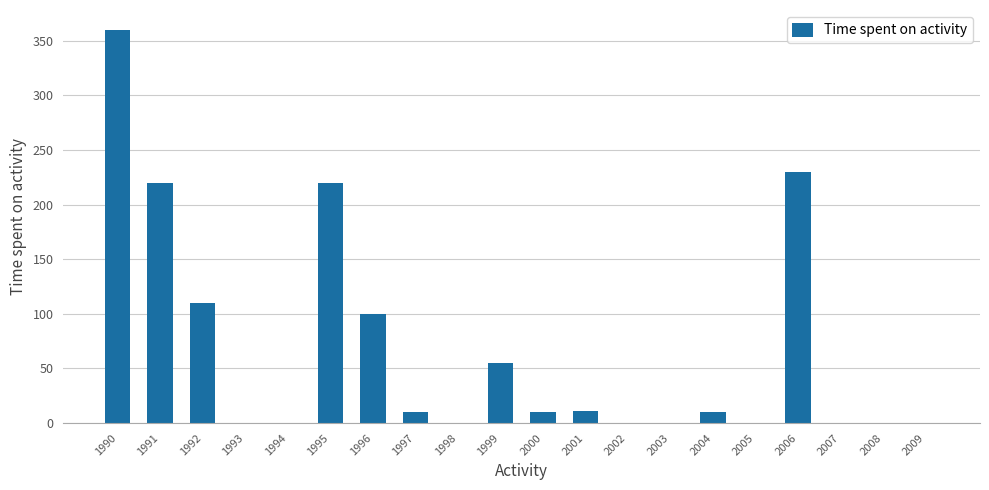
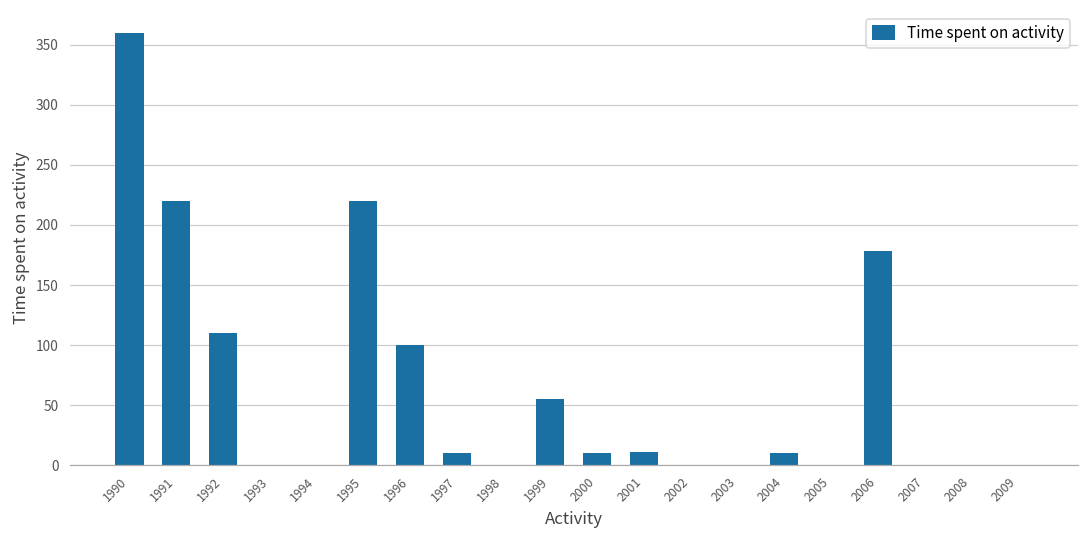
2006: 230 -> 178
